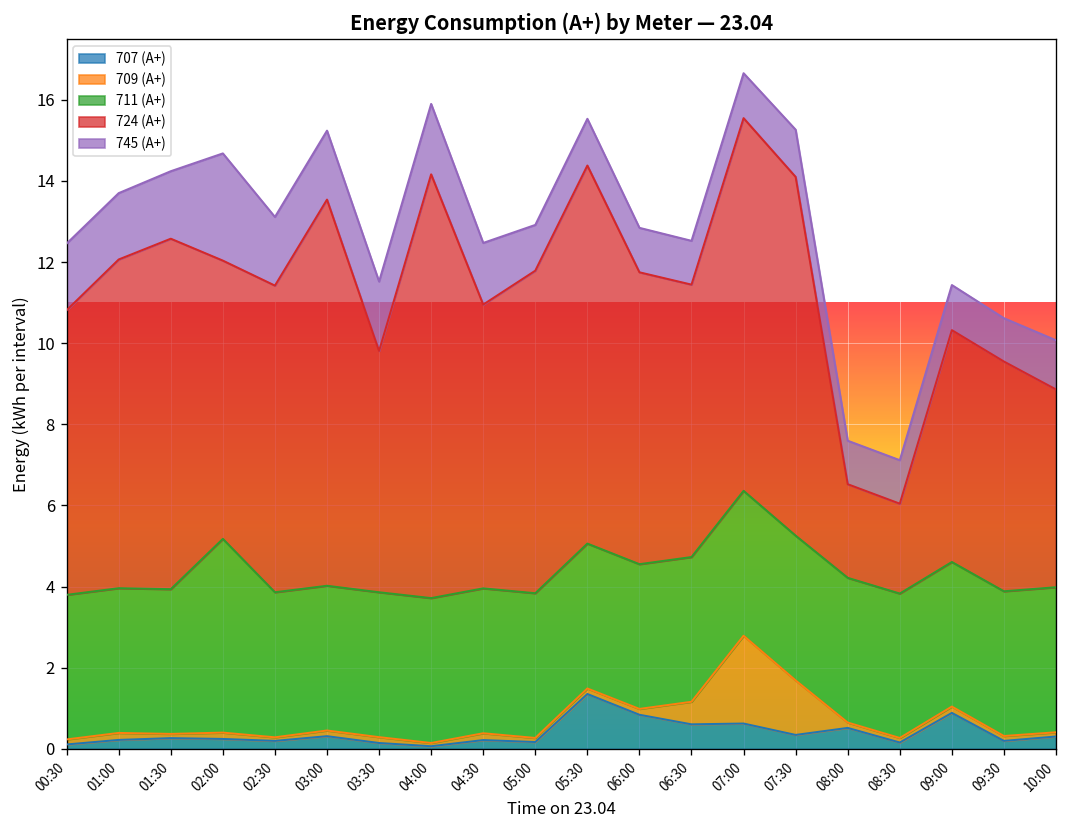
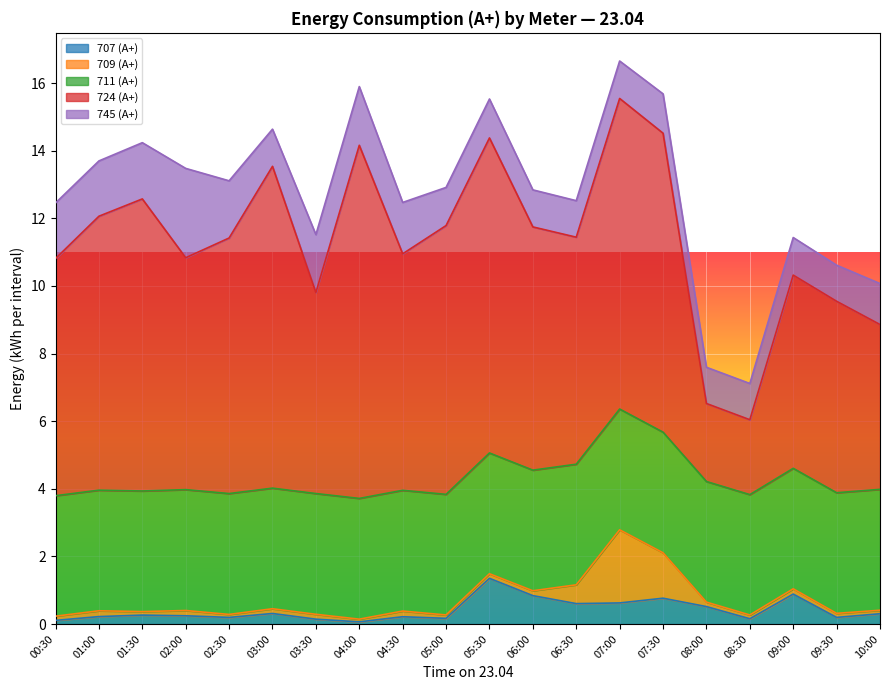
711 (А+), 02:00: 4.8 -> 3.6
745 (А+), 03:00: 1.7 -> 1.1
707 (А+), 07:30: 0.3 -> 0.8
